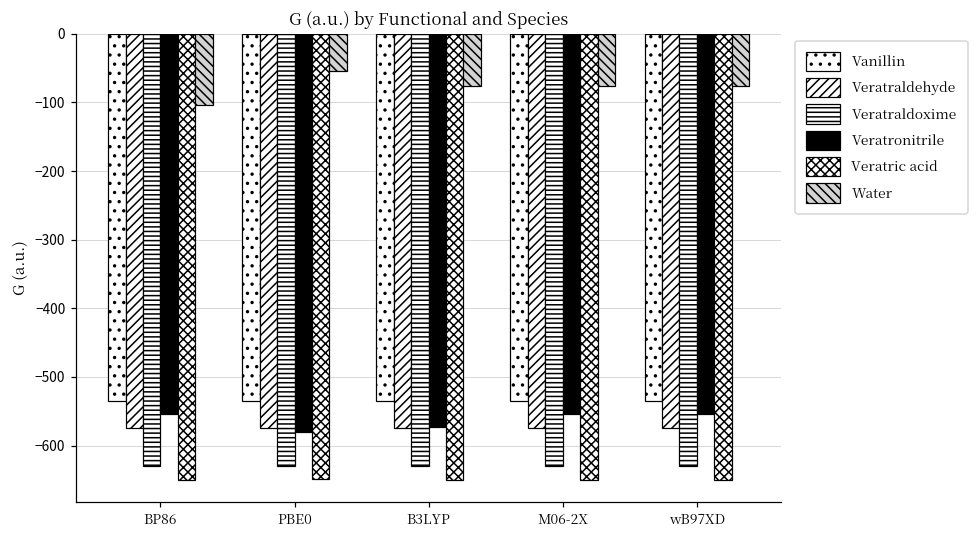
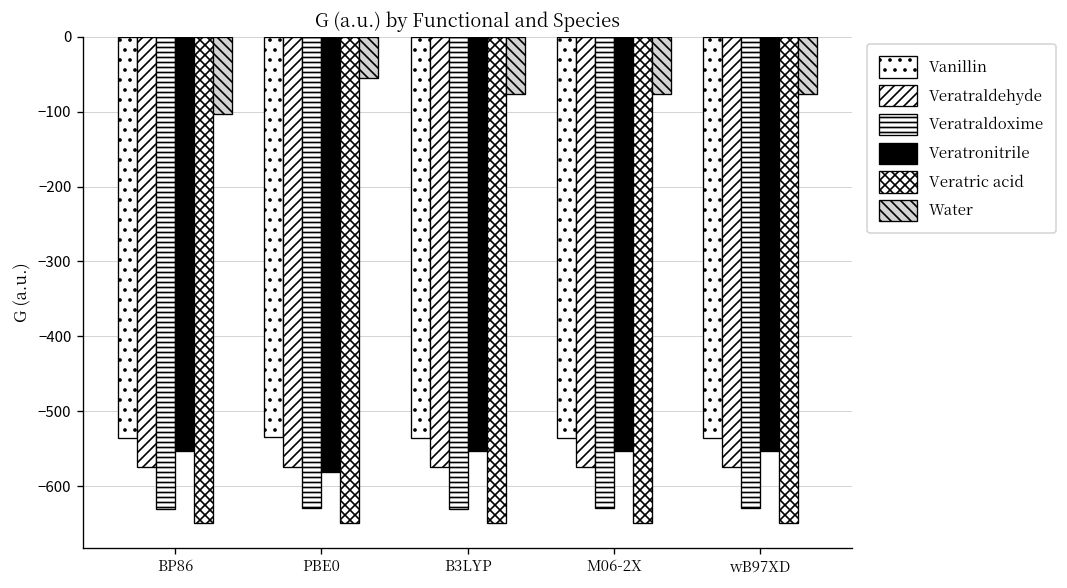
Veratronitrile, B3LYP: -570 -> -550
